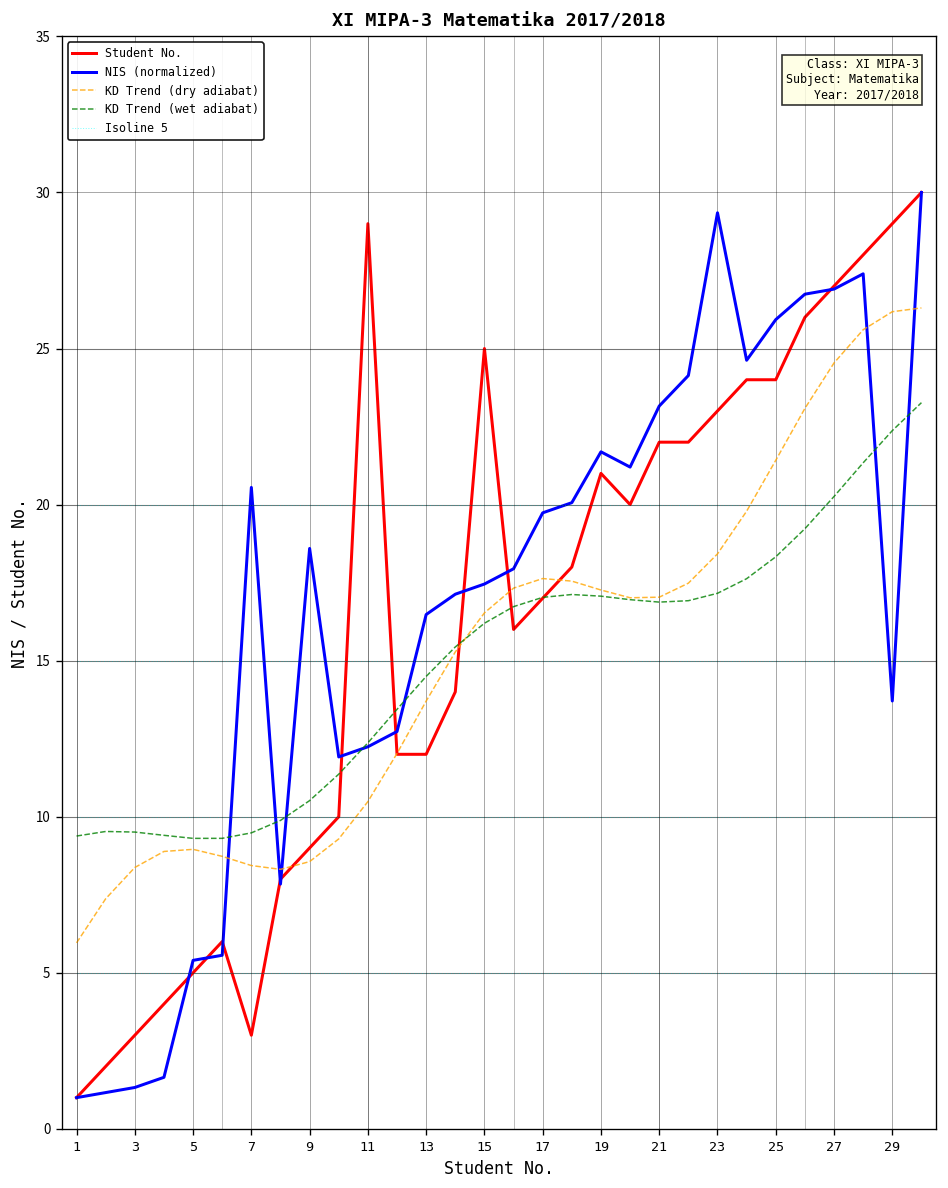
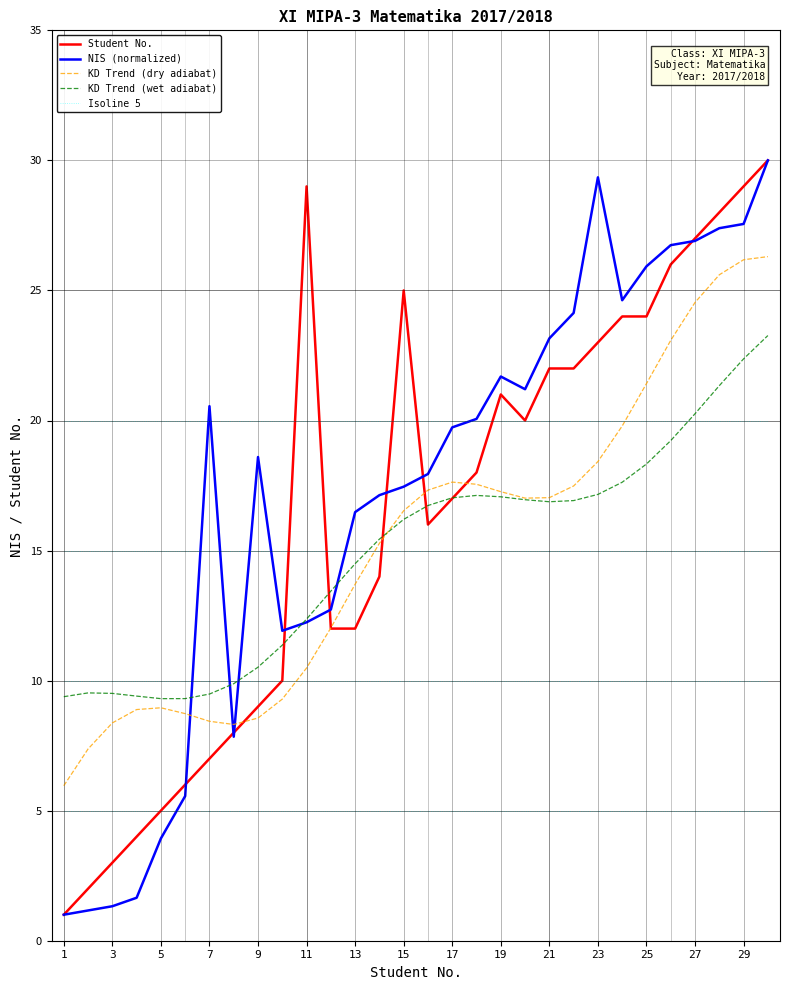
NIS (normalized), 5: 5.4 -> 3.9
Student No., 7: 3 -> 7
NIS (normalized), 29: 13.7 -> 27.6
